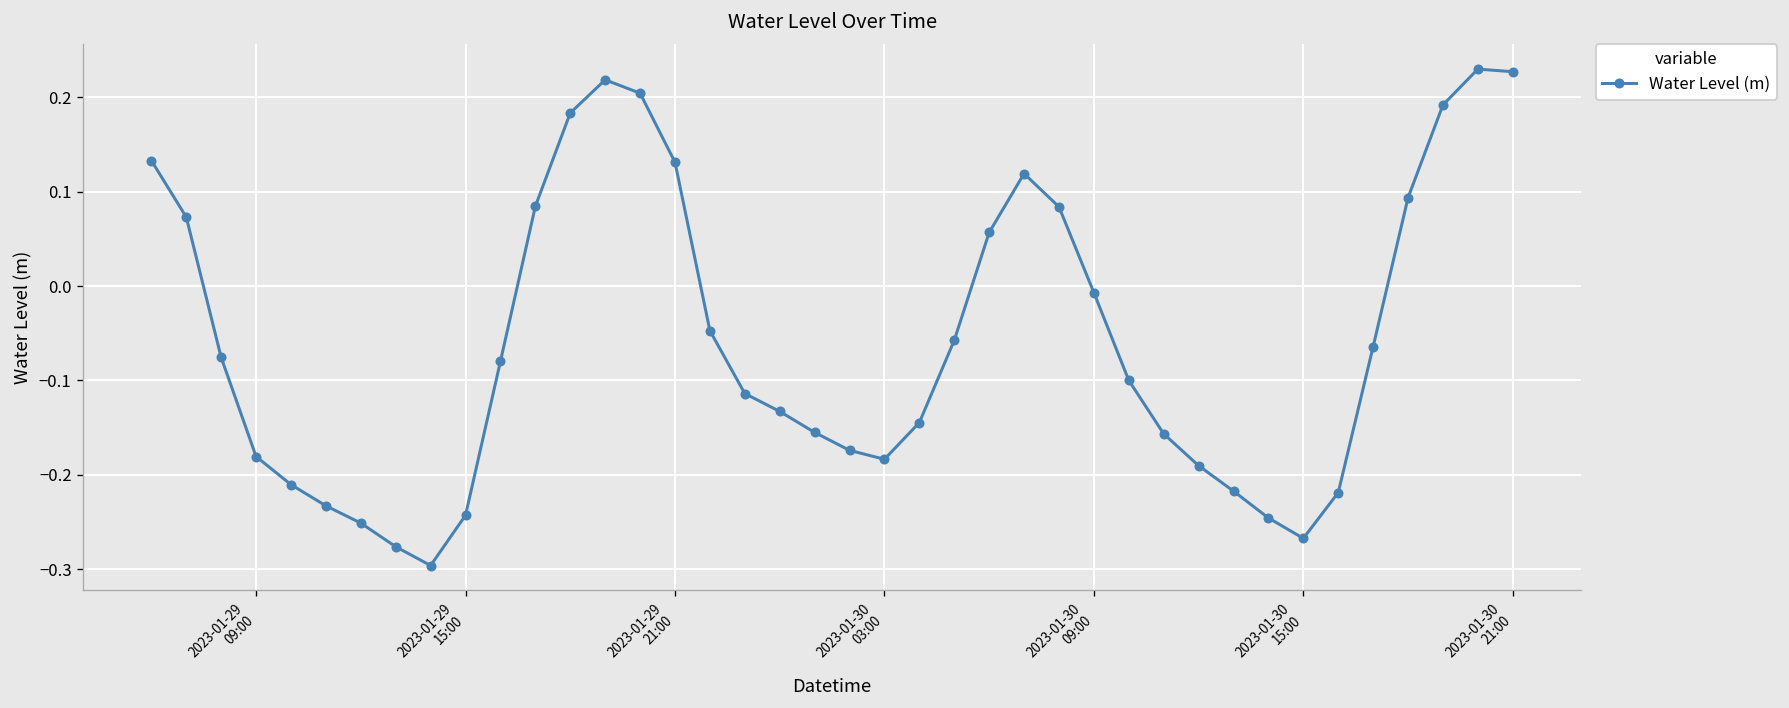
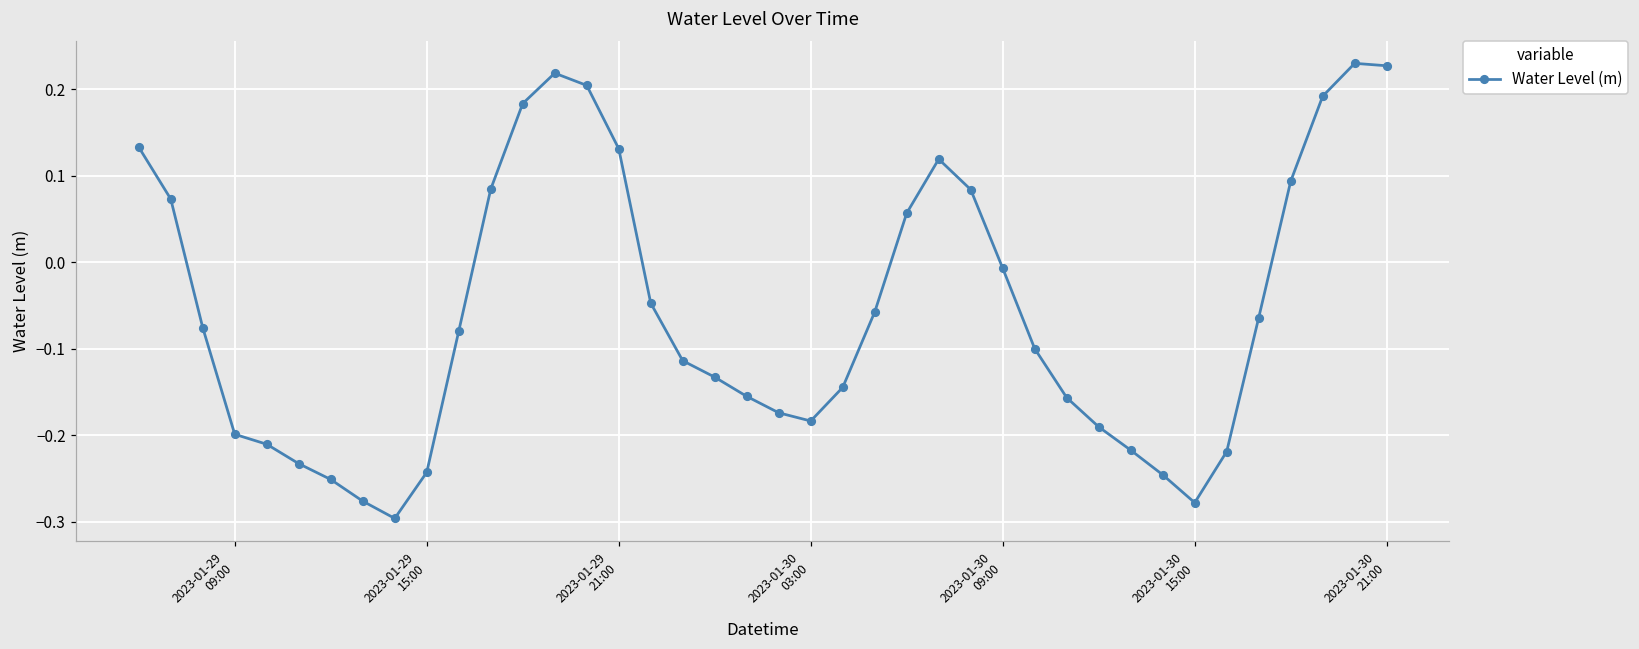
2023-01-29 09:00: -0.18 -> -0.20
2023-01-30 15:00: -0.27 -> -0.28
